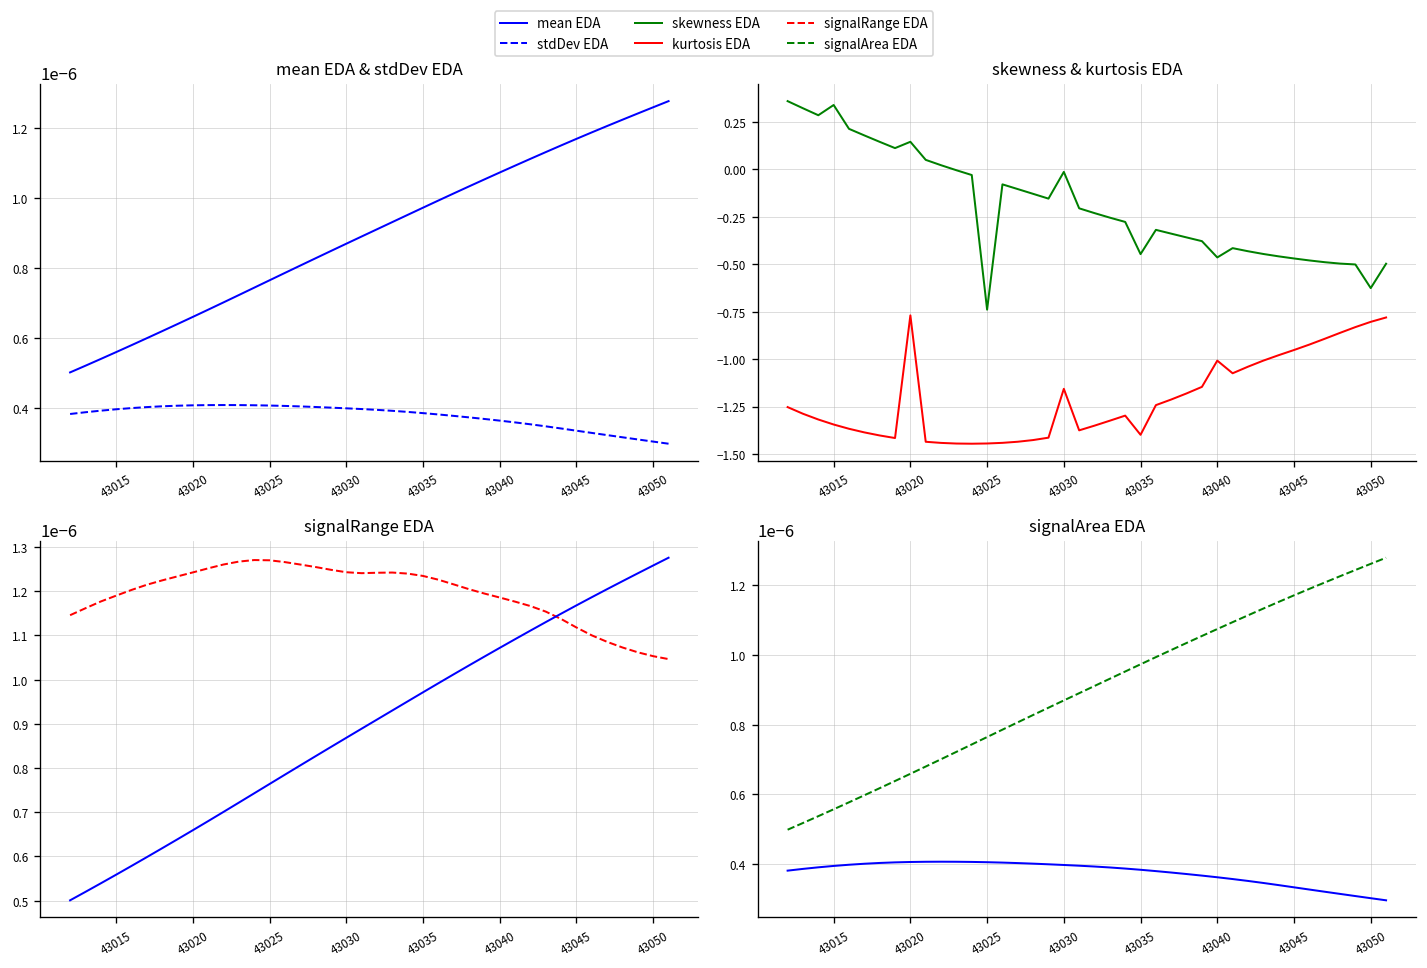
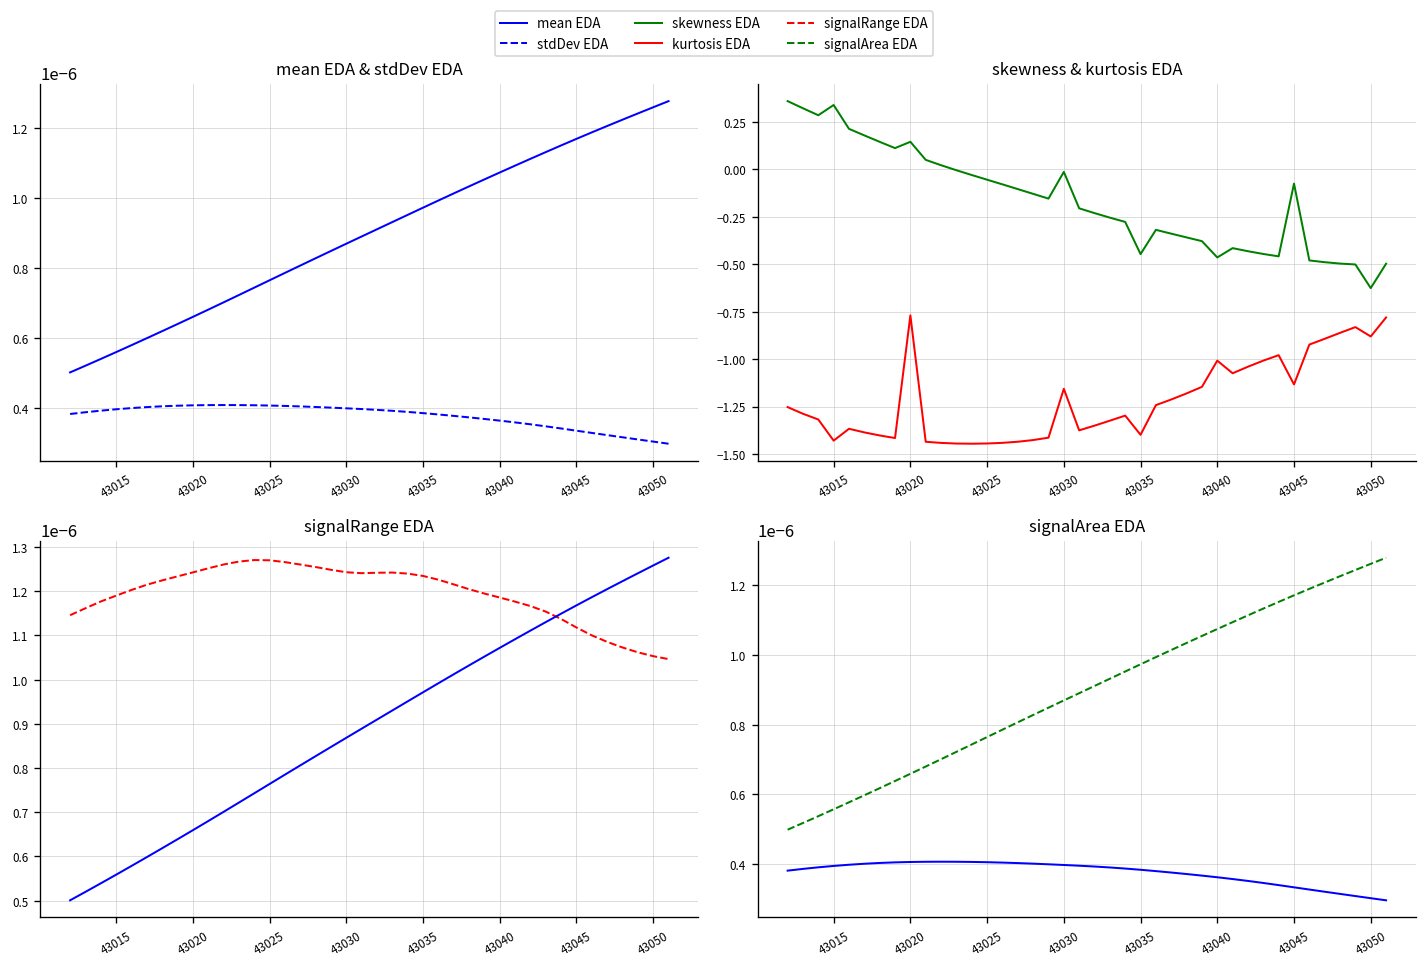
skewness & kurtosis EDA, kurtosis EDA, 43015: -1.34 -> -1.43
skewness & kurtosis EDA, skewness EDA, 43025: -0.74 -> -0.05
skewness & kurtosis EDA, skewness EDA, 43045: -0.47 -> -0.08
skewness & kurtosis EDA, kurtosis EDA, 43045: -0.95 -> -1.13
skewness & kurtosis EDA, kurtosis EDA, 43050: -0.80 -> -0.88
